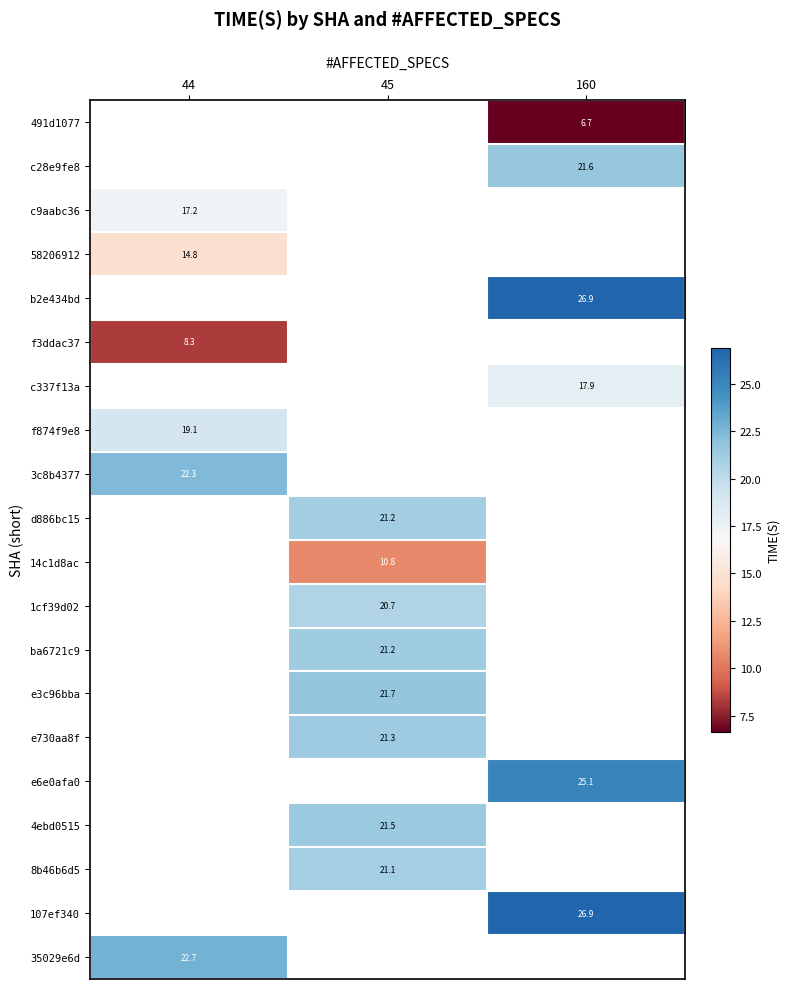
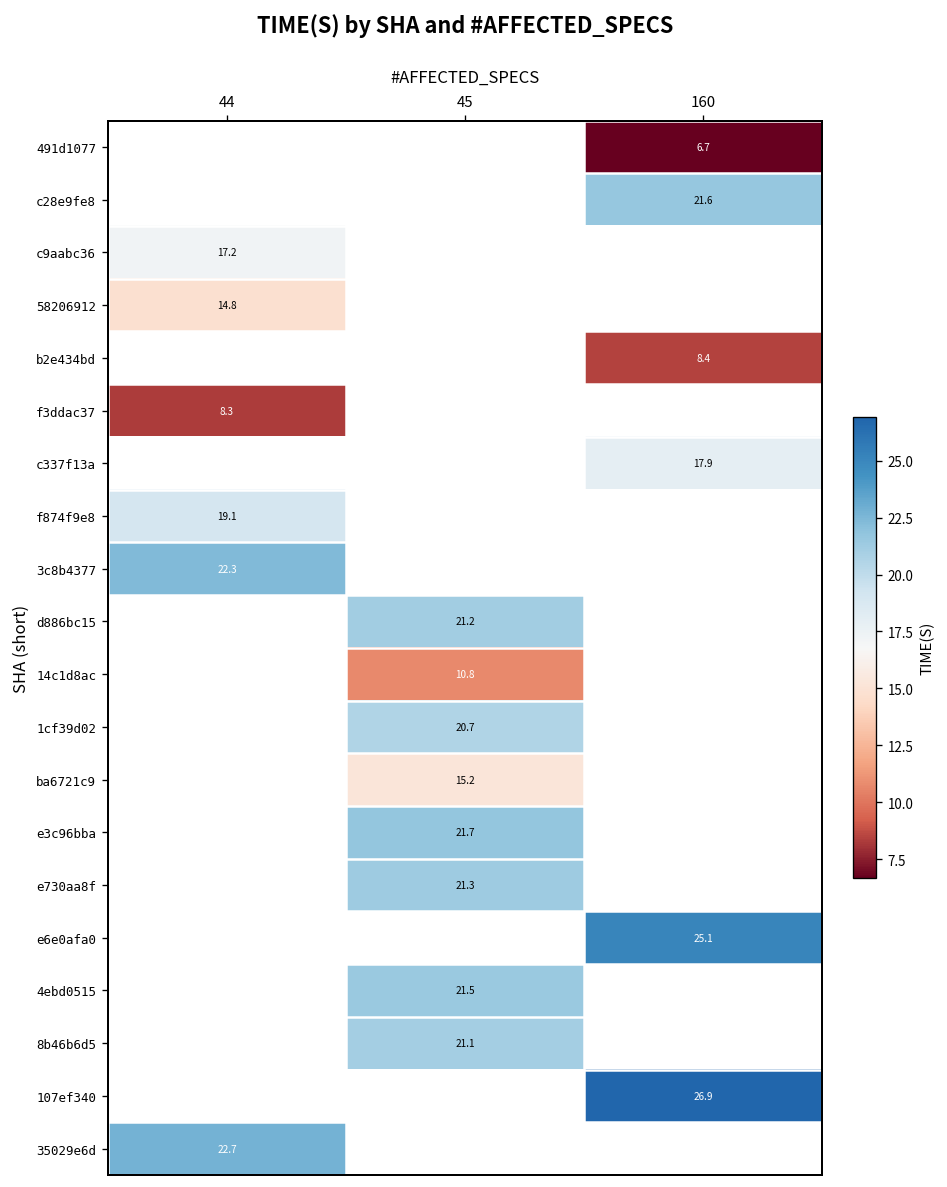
b2e434bd, 160: 26.9 -> 8.4
ba6721c9, 45: 21.2 -> 15.2
